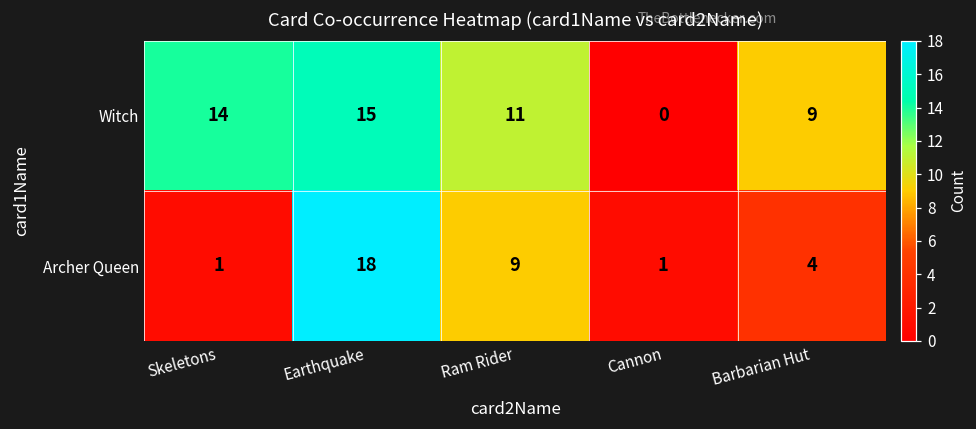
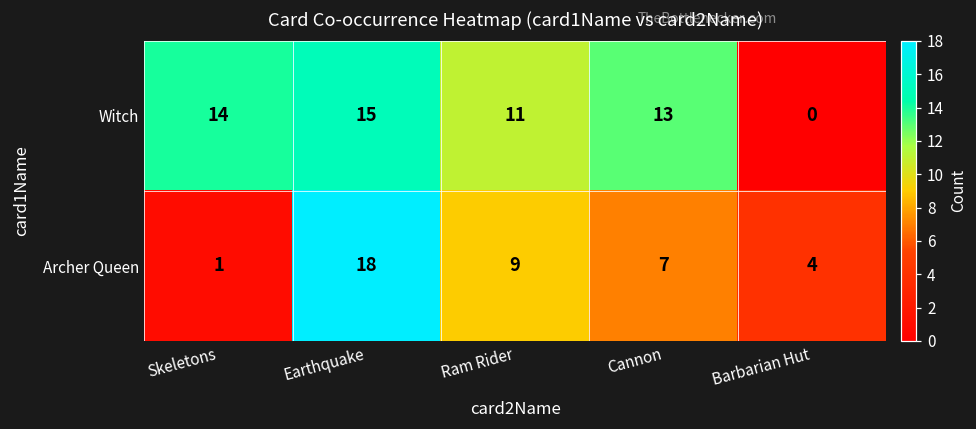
Witch, Cannon: 0 -> 13
Witch, Barbarian Hut: 9 -> 0
Archer Queen, Cannon: 1 -> 7
